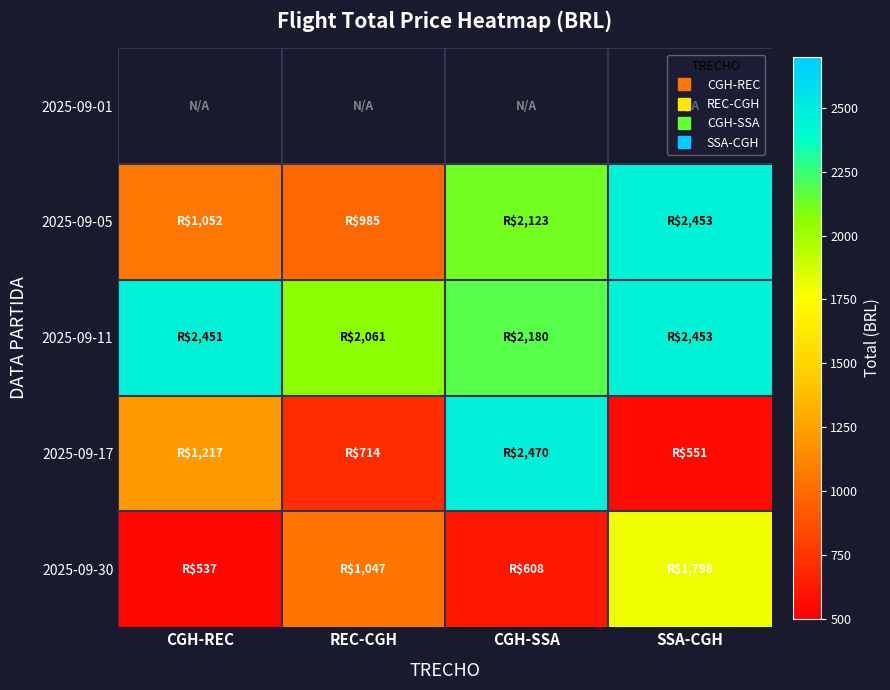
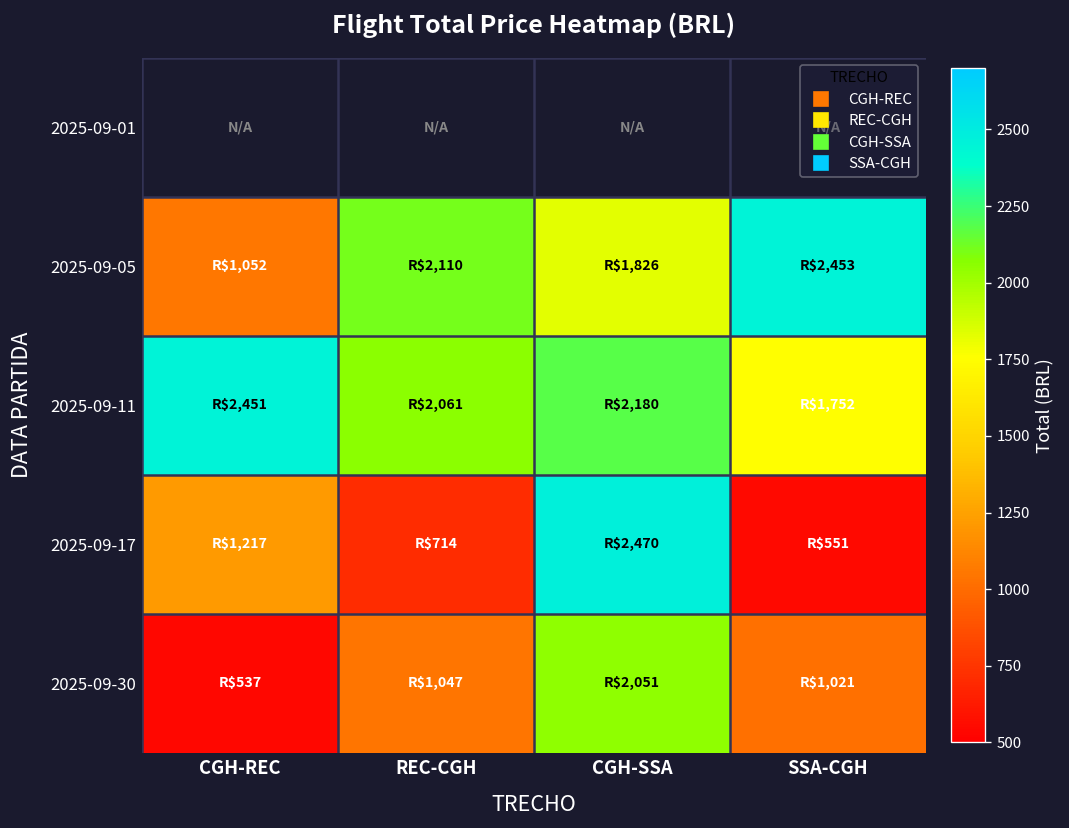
2025-09-05, REC-CGH: $985 -> $2,110
2025-09-05, CGH-SSA: $2,123 -> $1,826
2025-09-11, SSA-CGH: $2,453 -> $1,752
2025-09-30, CGH-SSA: $608 -> $2,051
2025-09-30, SSA-CGH: $1,798 -> $1,021
